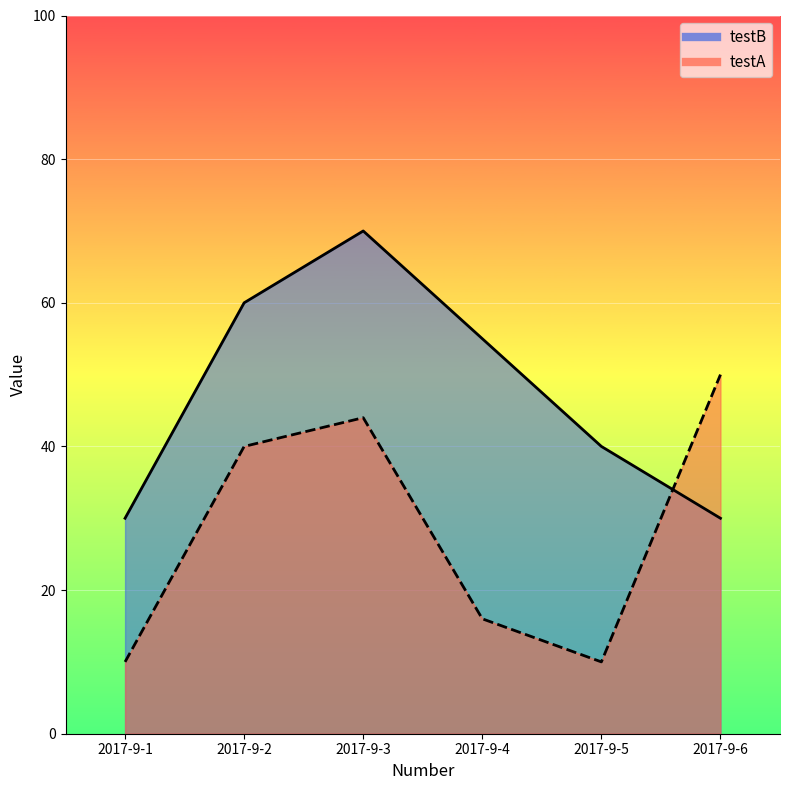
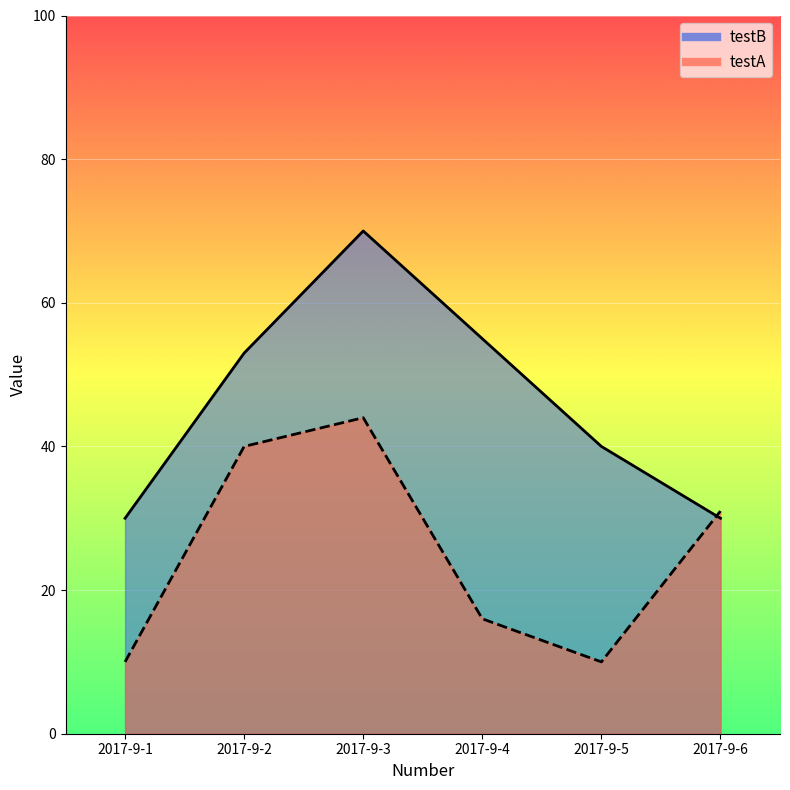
testB, 2017-9-2: 60 -> 53
testA, 2017-9-6: 50 -> 31
